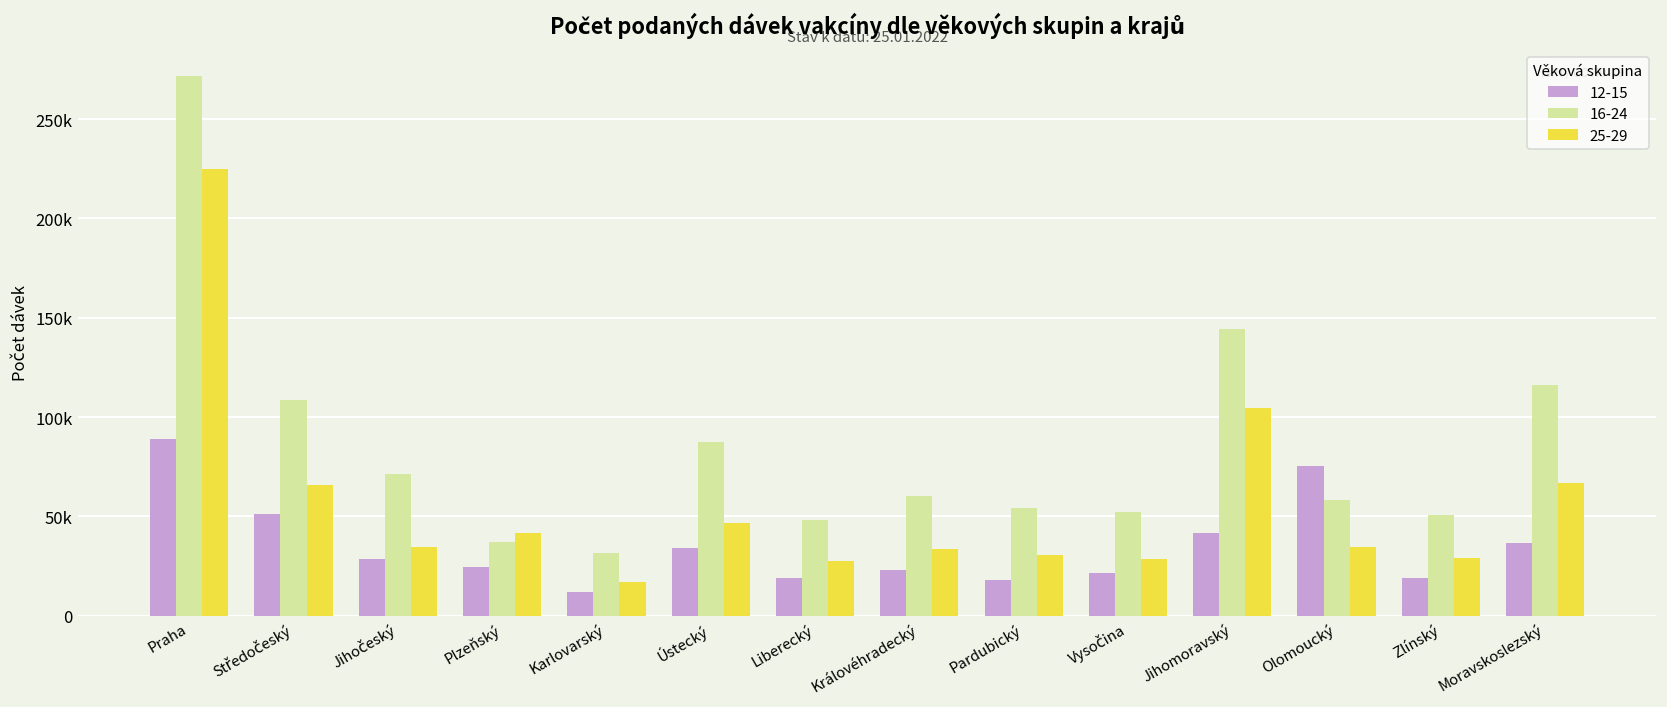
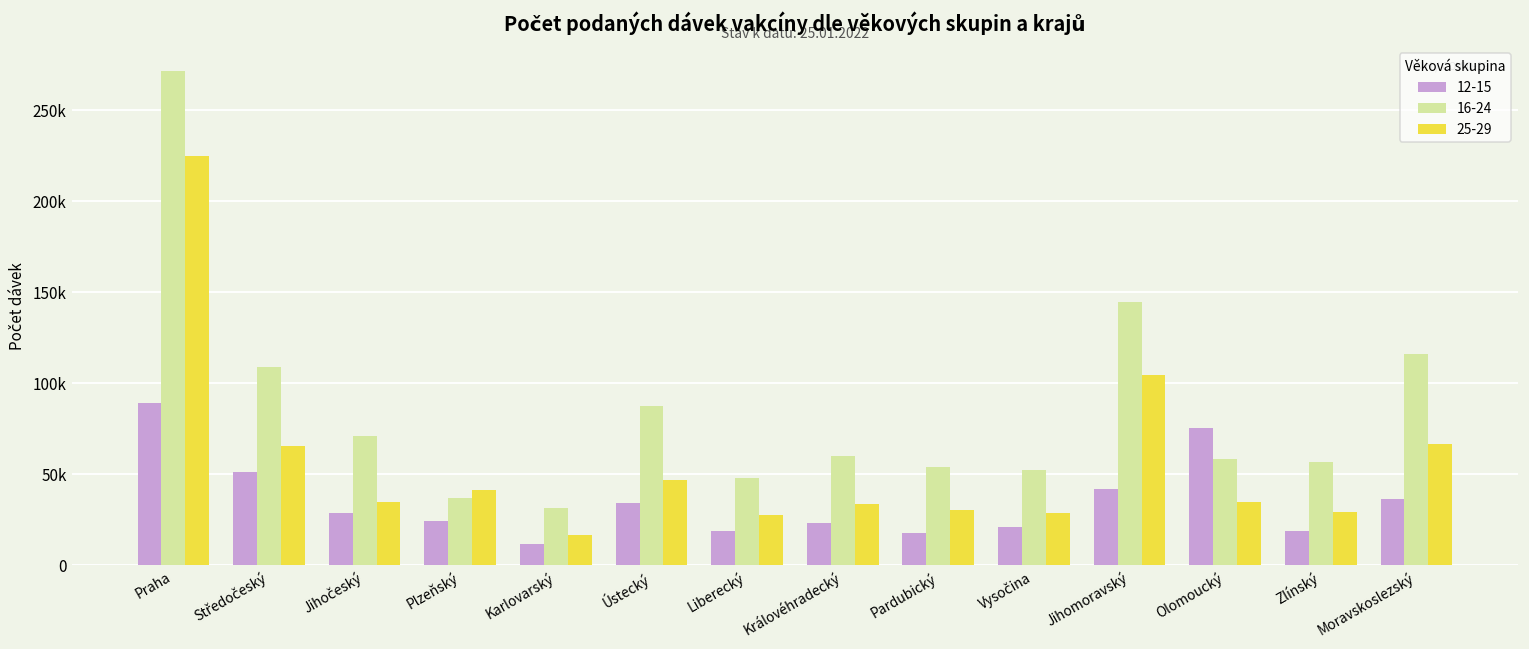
16-24, Zlínský: 51000 -> 56000
